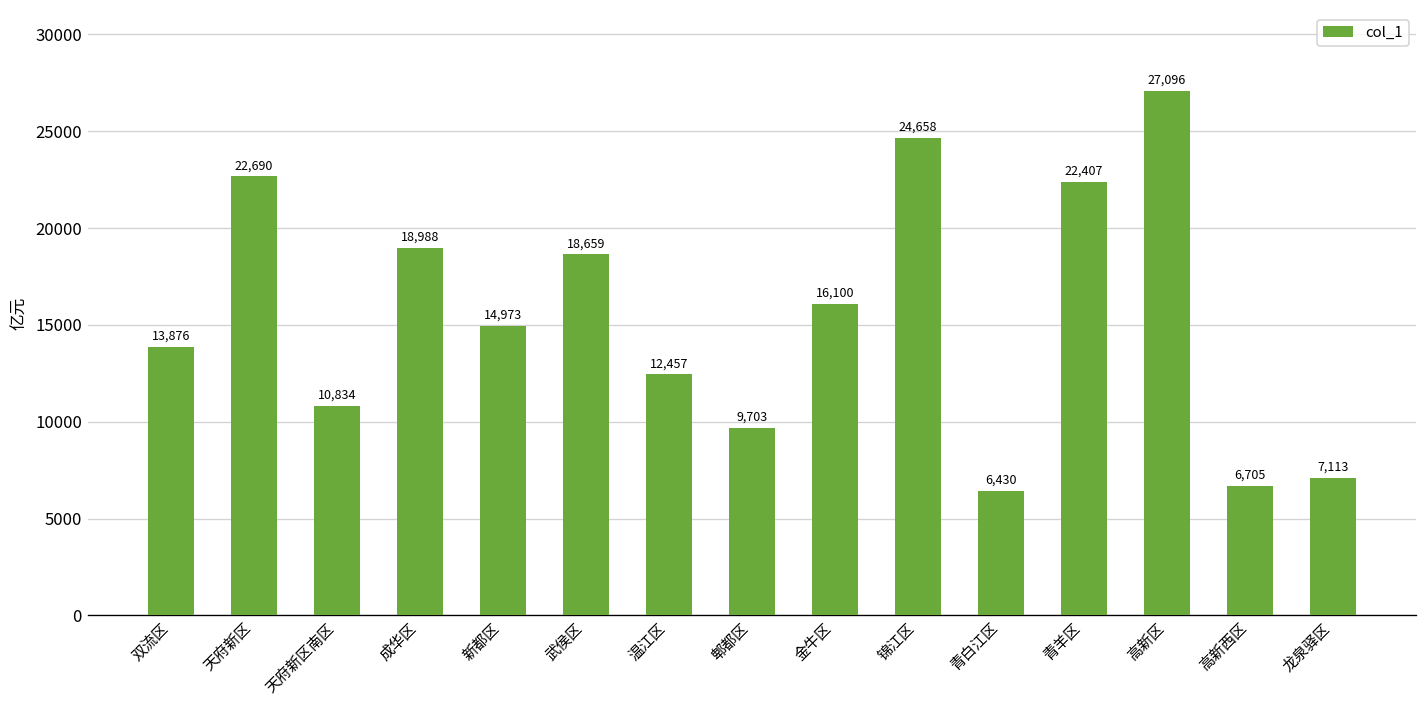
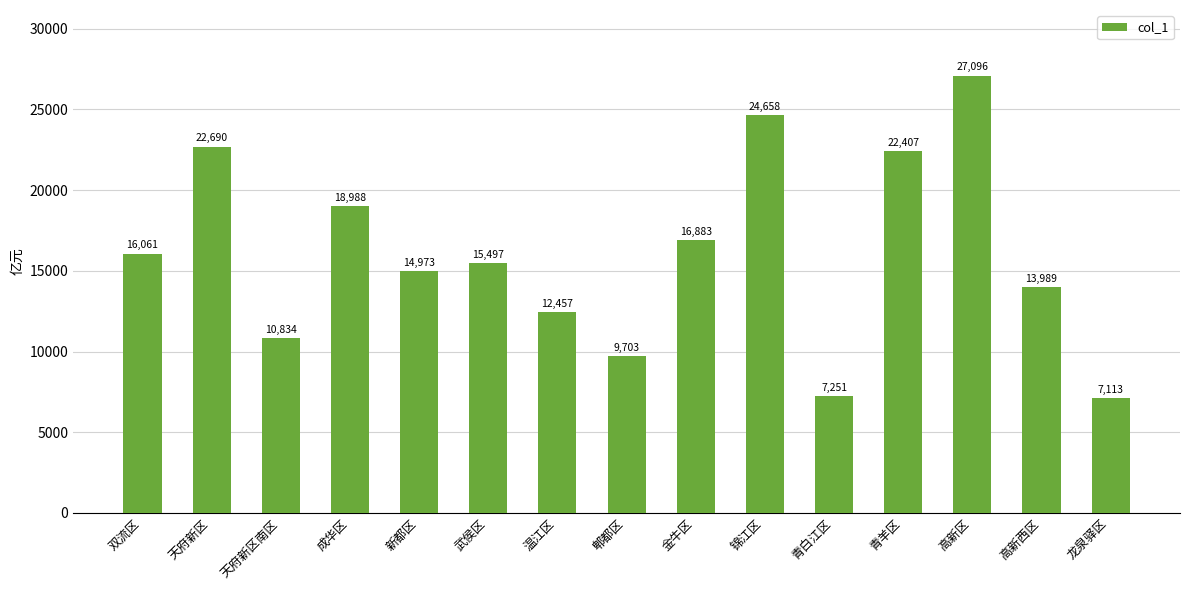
双流区: 13,876 -> 16,061
武侯区: 18,659 -> 15,497
金牛区: 16,100 -> 16,883
青白江区: 6,430 -> 7,251
高新西区: 6,705 -> 13,989
